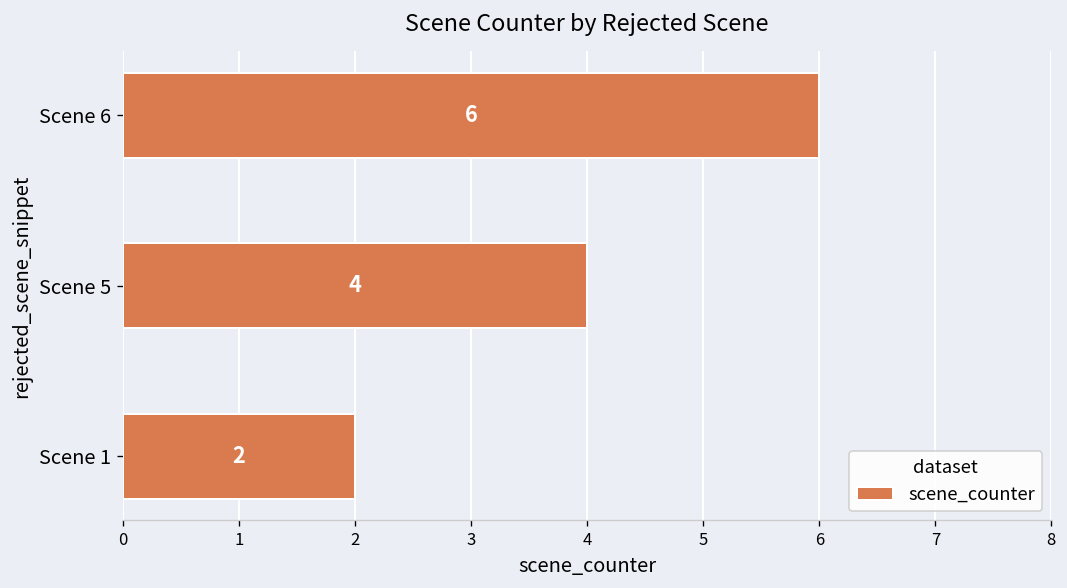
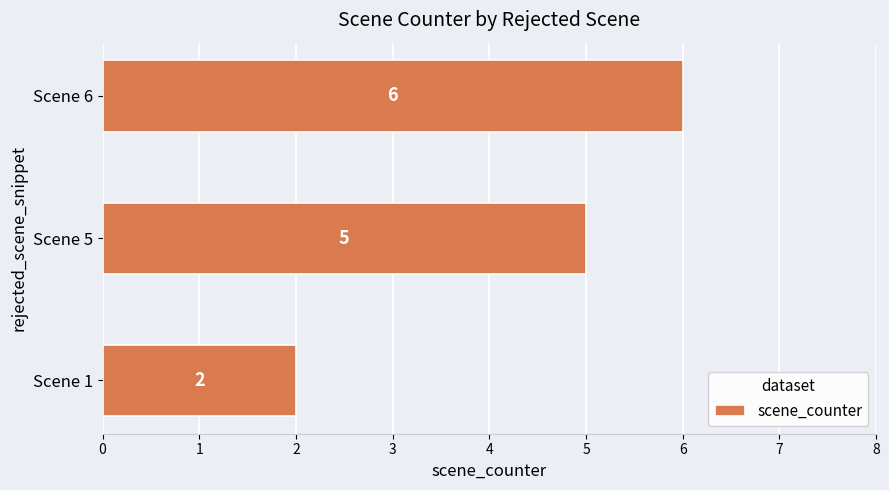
Scene 5: 4 -> 5
